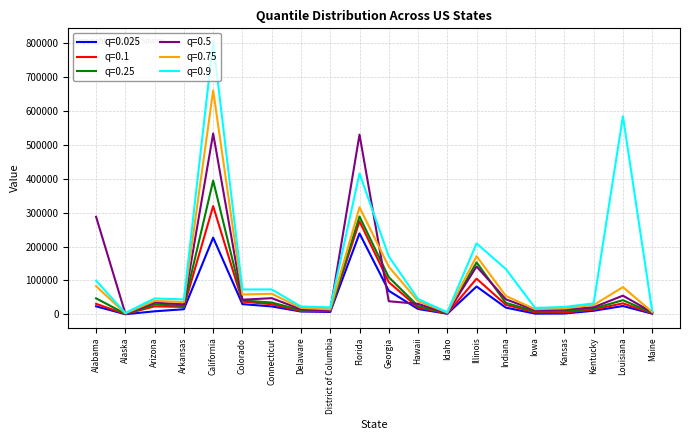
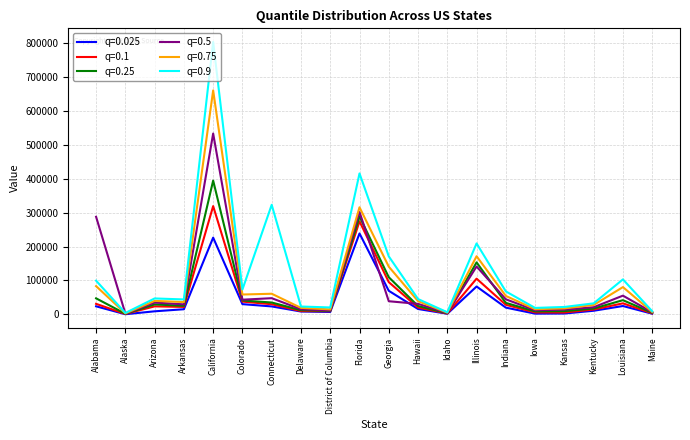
q=0.9, Connecticut: 70000 -> 320000
q=0.5, Florida: 530000 -> 300000
q=0.9, Indiana: 130000 -> 70000
q=0.9, Louisiana: 580000 -> 100000
